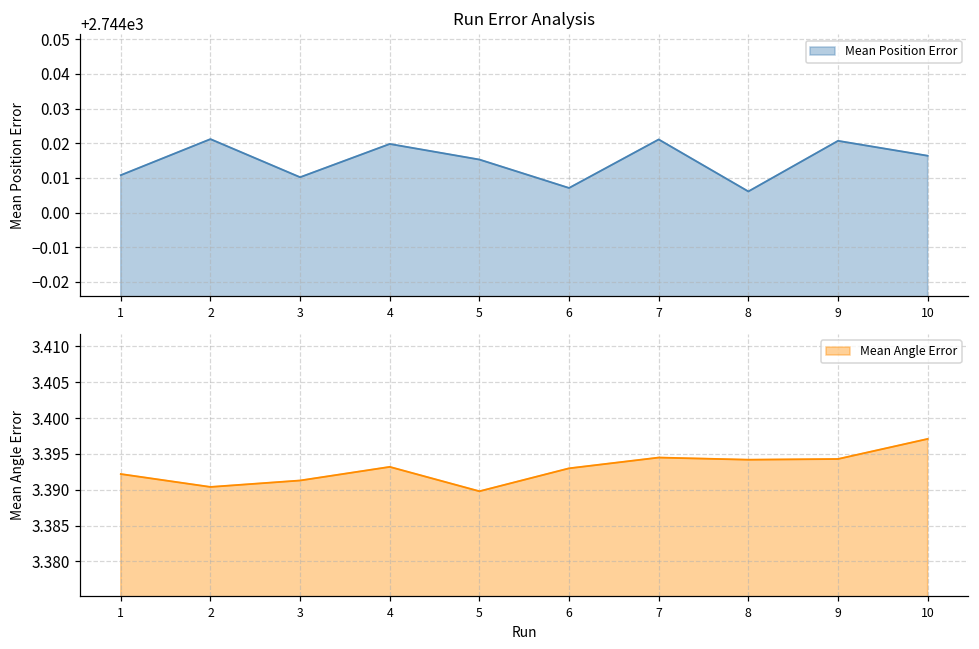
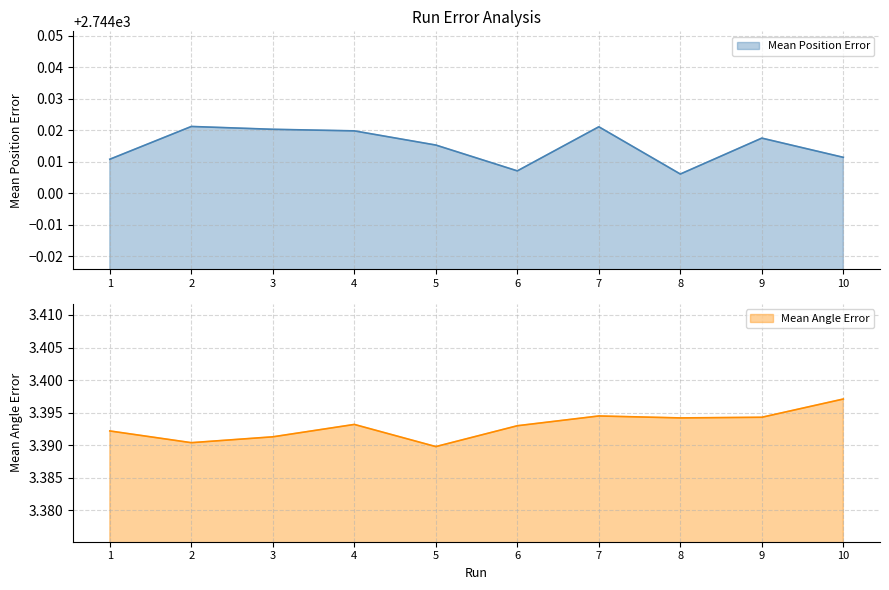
Run Error Analysis, 3: 2744.010 -> 2744.020
Run Error Analysis, 9: 2744.021 -> 2744.018
Run Error Analysis, 10: 2744.016 -> 2744.011
